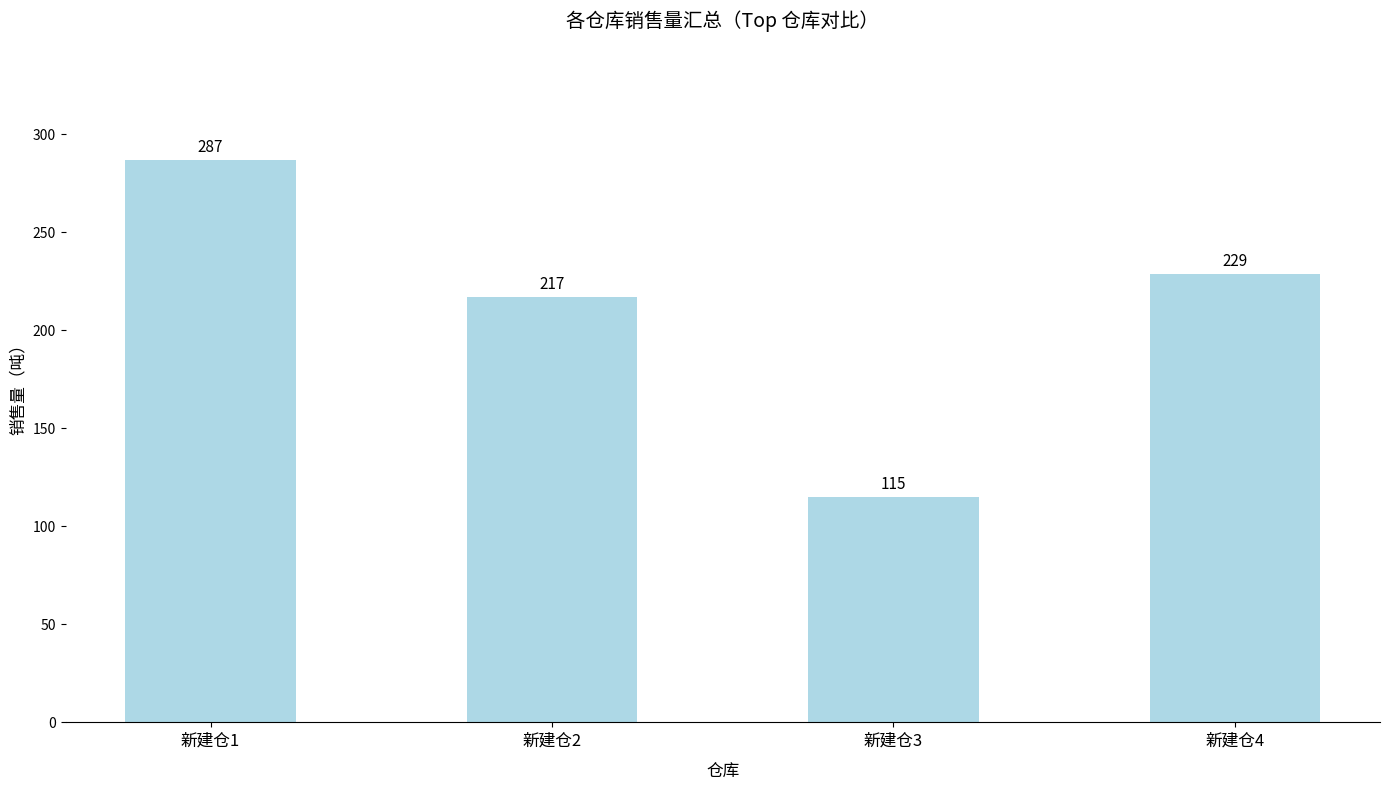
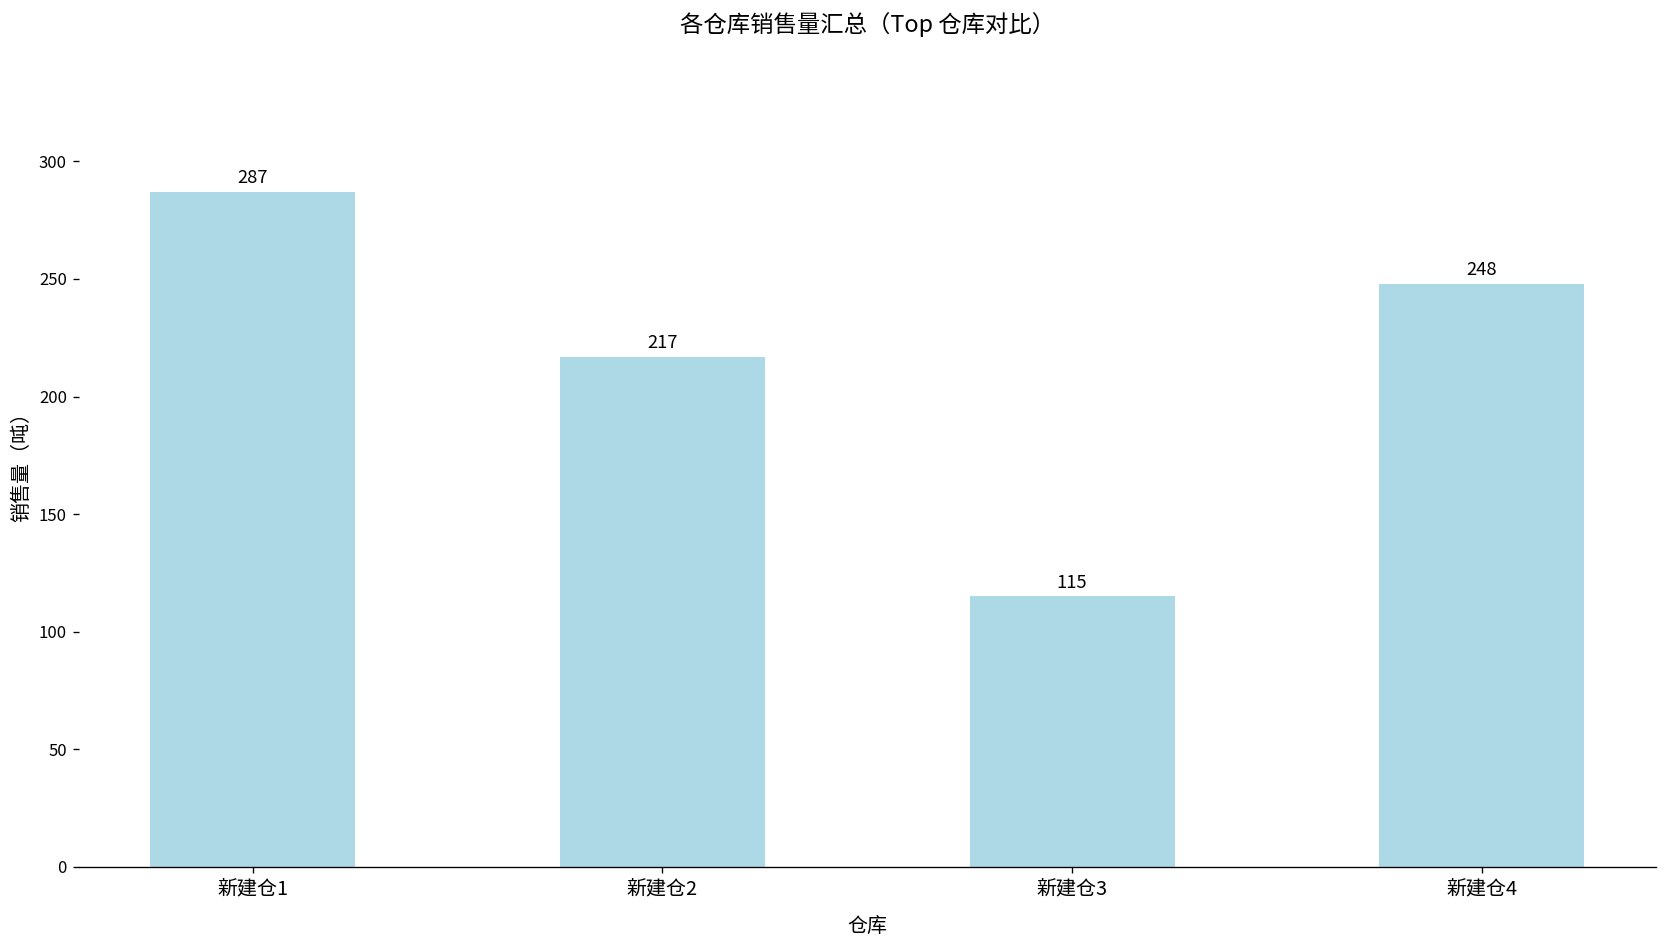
新建仓4: 229 -> 248
